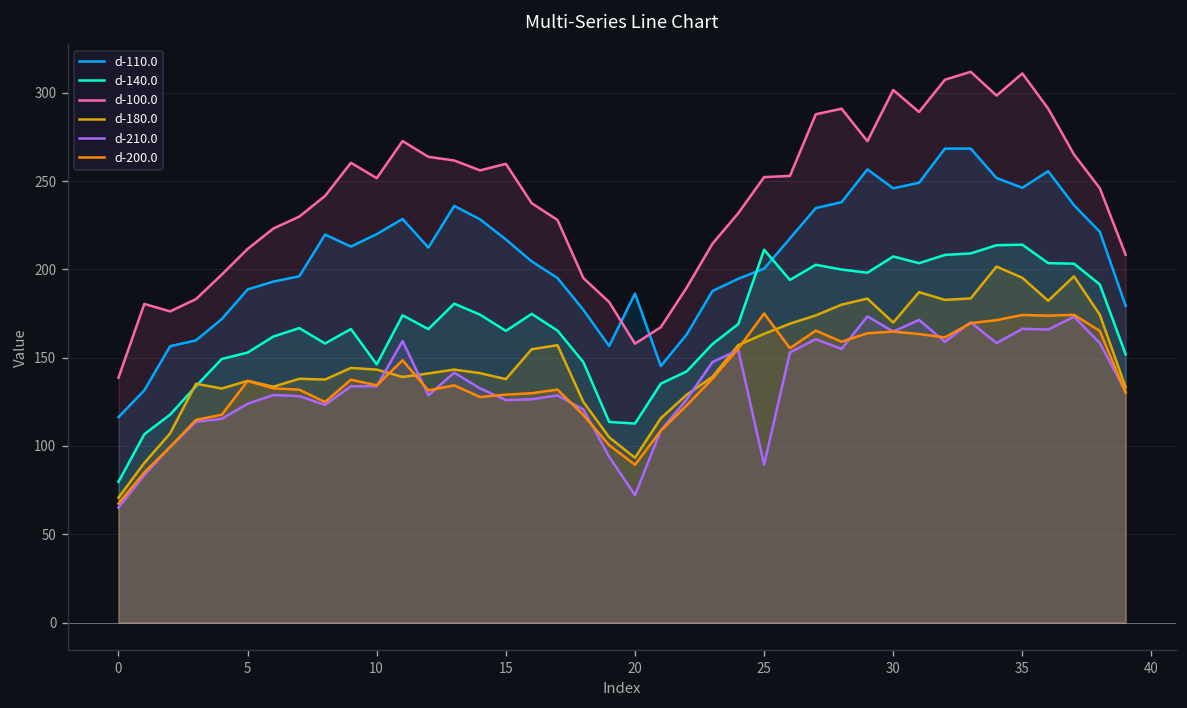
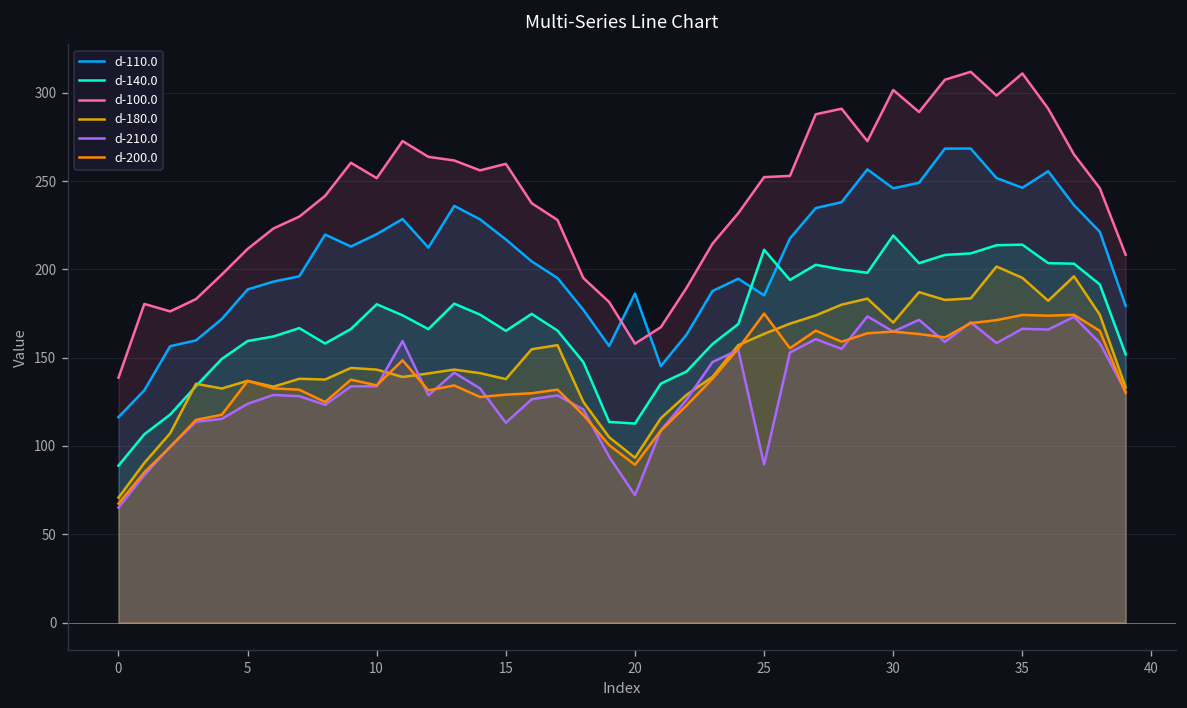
d-140.0, 0: 80 -> 89
d-140.0, 5: 153 -> 159
d-140.0, 10: 146 -> 180
d-210.0, 15: 126 -> 113
d-110.0, 25: 200 -> 185
d-140.0, 30: 207 -> 219
